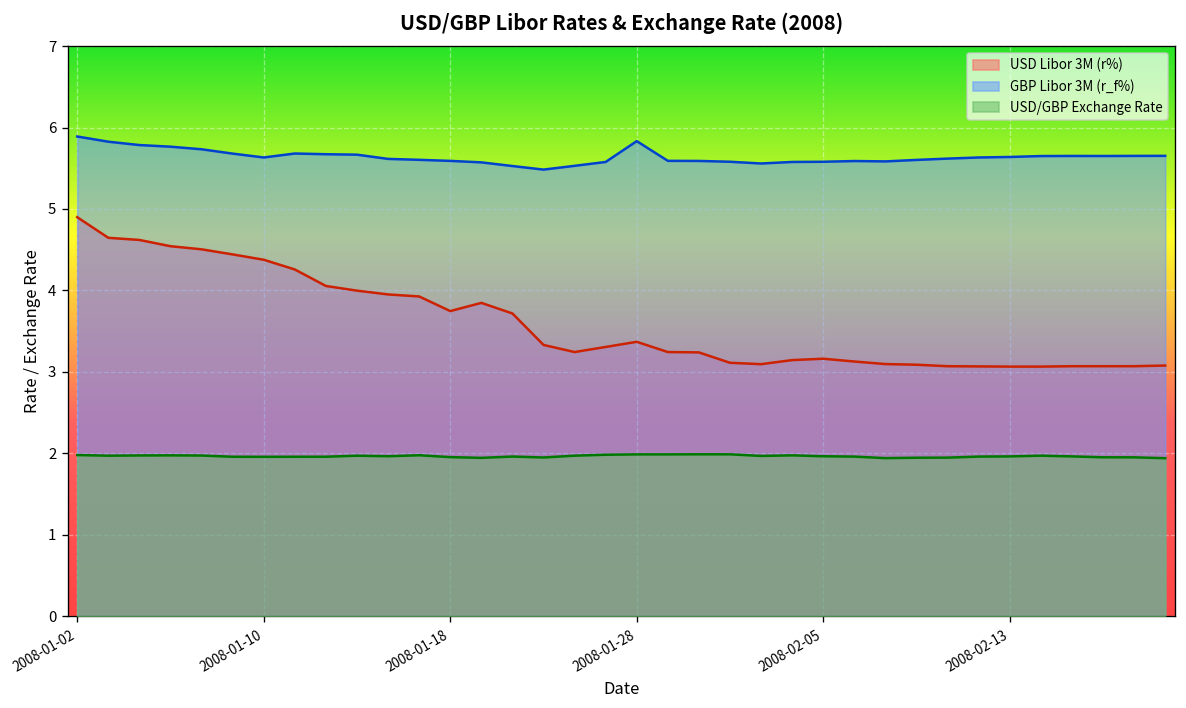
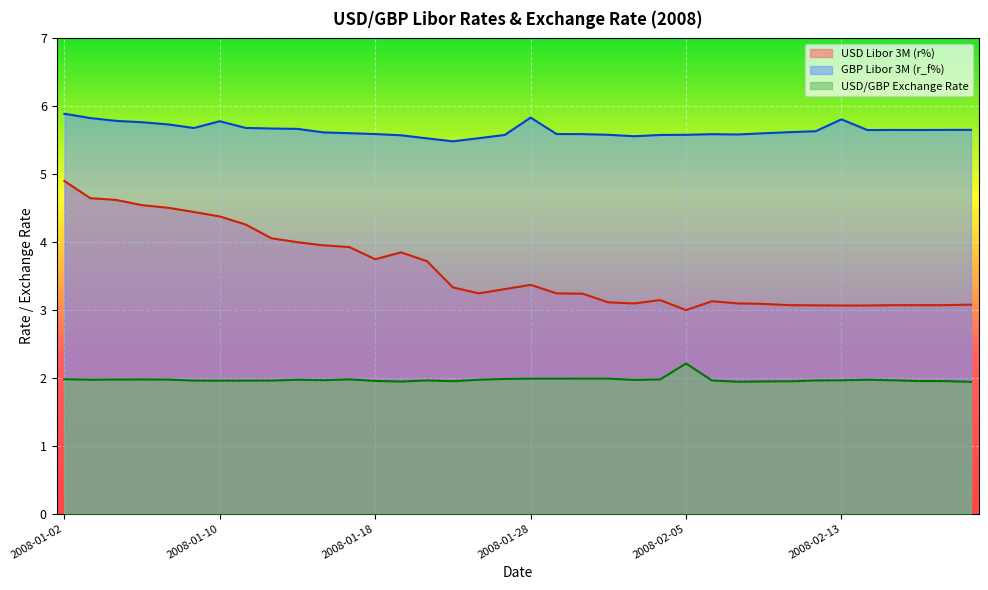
GBP Libor 3M (r_f%), 2008-01-10: 5.6 -> 5.8
USD Libor 3M (r%), 2008-02-05: 3.2 -> 3.0
USD/GBP Exchange Rate, 2008-02-05: 2.0 -> 2.2
GBP Libor 3M (r_f%), 2008-02-13: 5.6 -> 5.8
